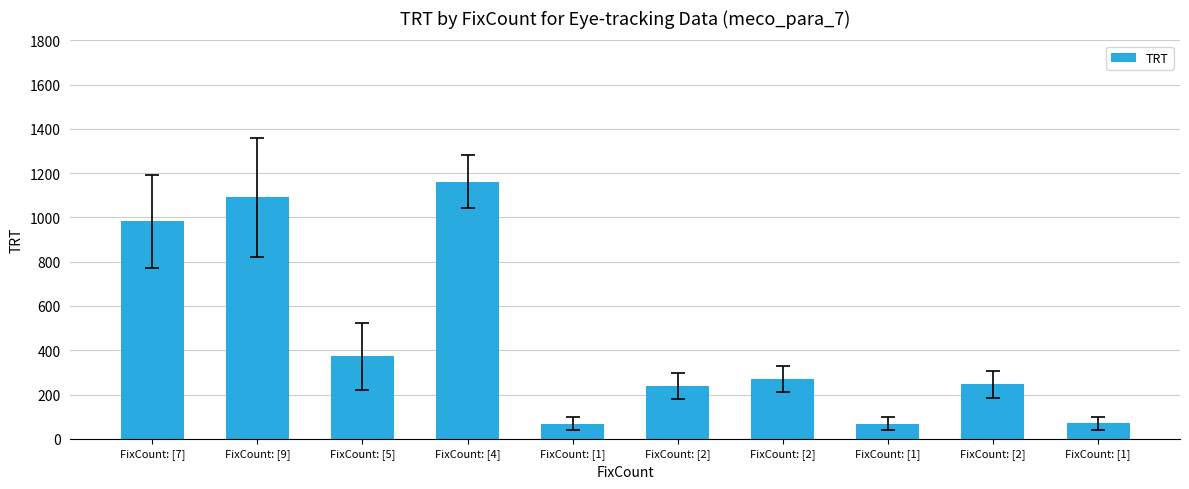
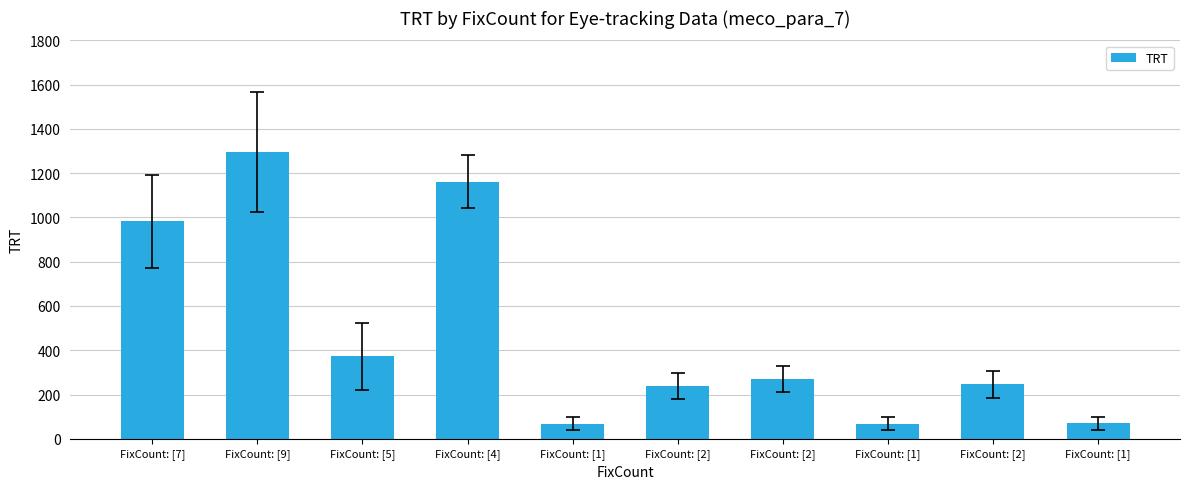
TRT, FixCount: [9]: 1090 -> 1300
